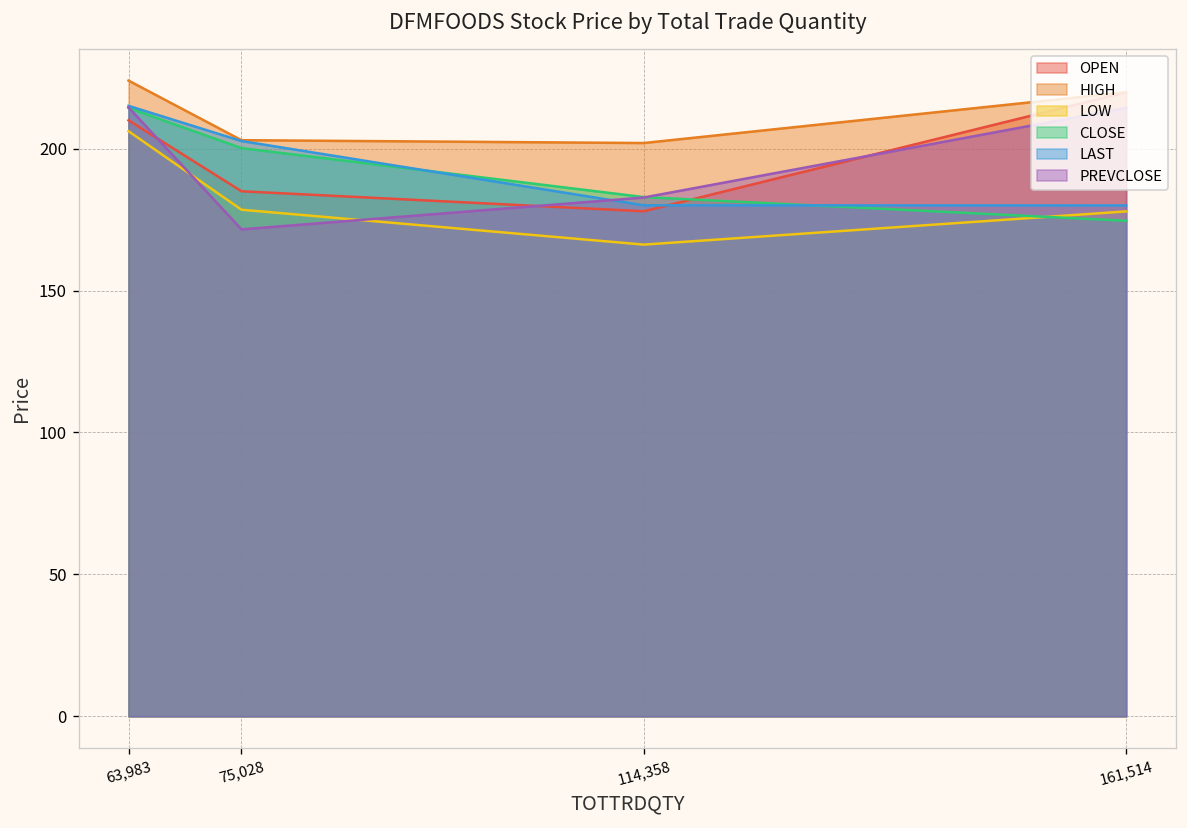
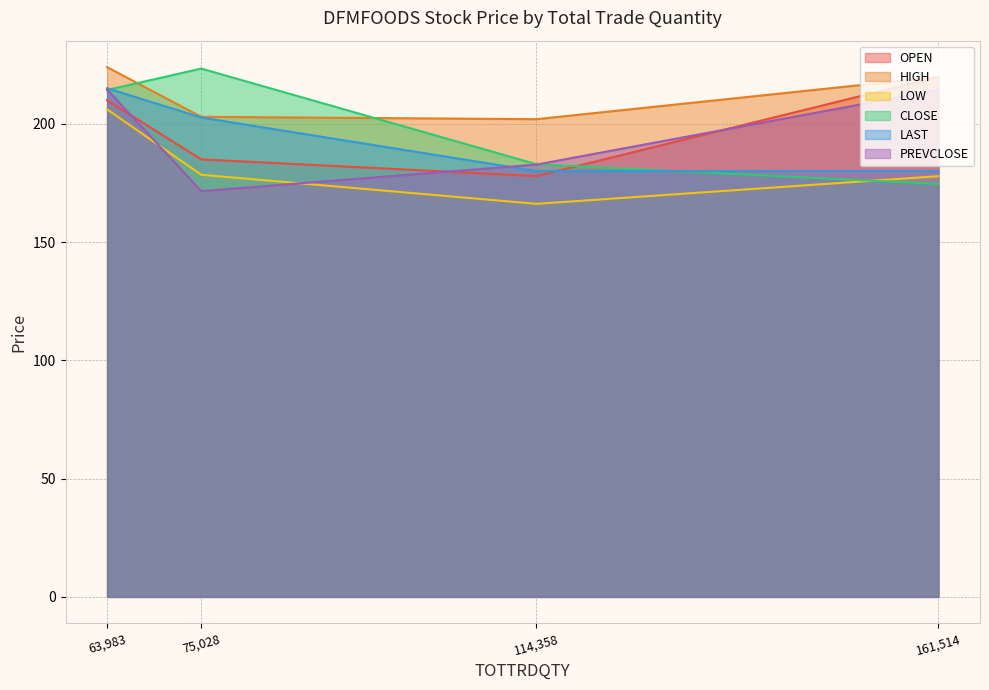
CLOSE, 75,028: 200 -> 223
